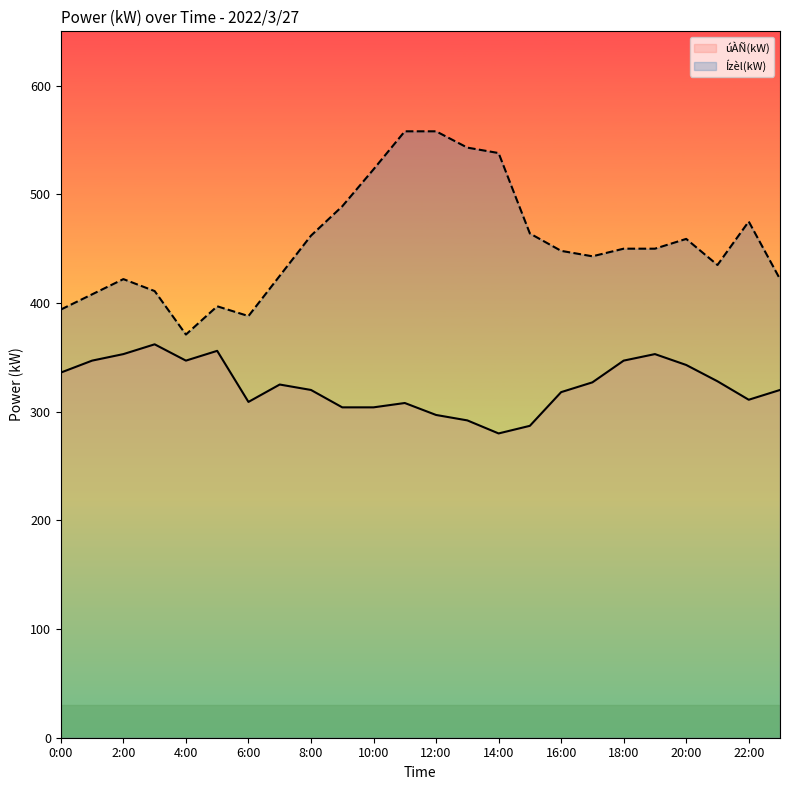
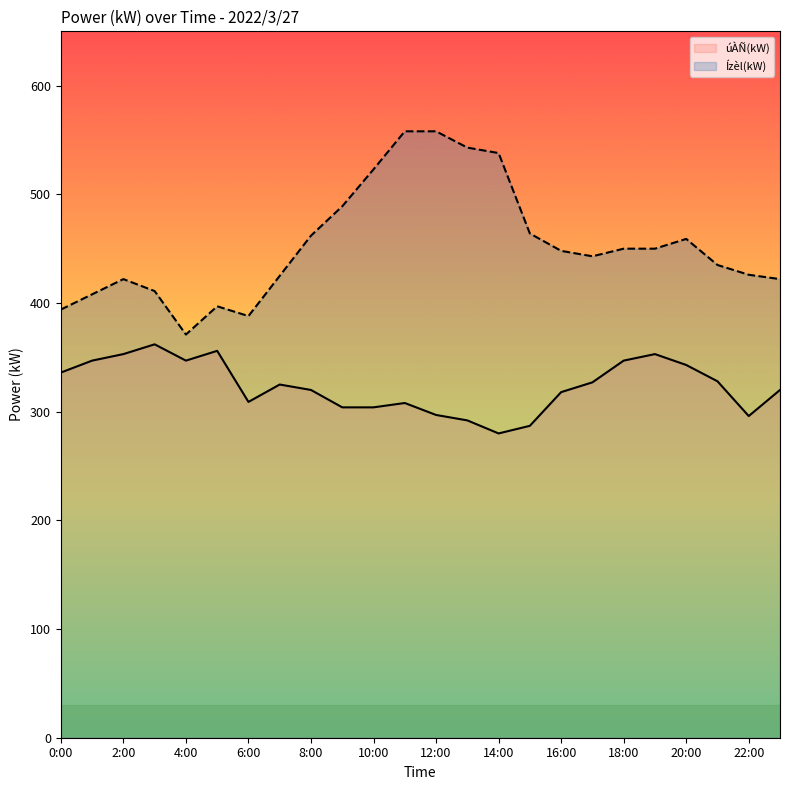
úÀÑ(kW), 22:00: 311 -> 296
Ízèl(kW), 22:00: 475 -> 426
